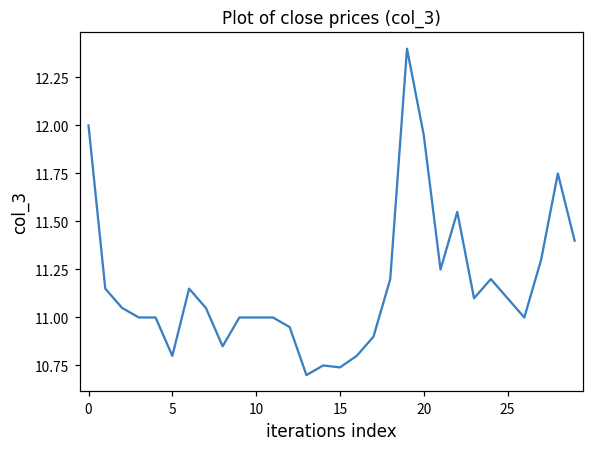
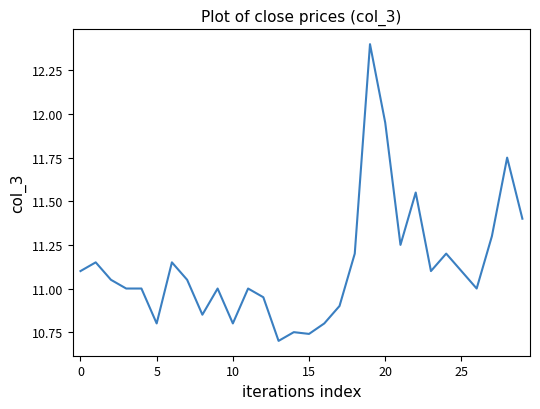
0: 12.0 -> 11.1
10: 11.0 -> 10.8
